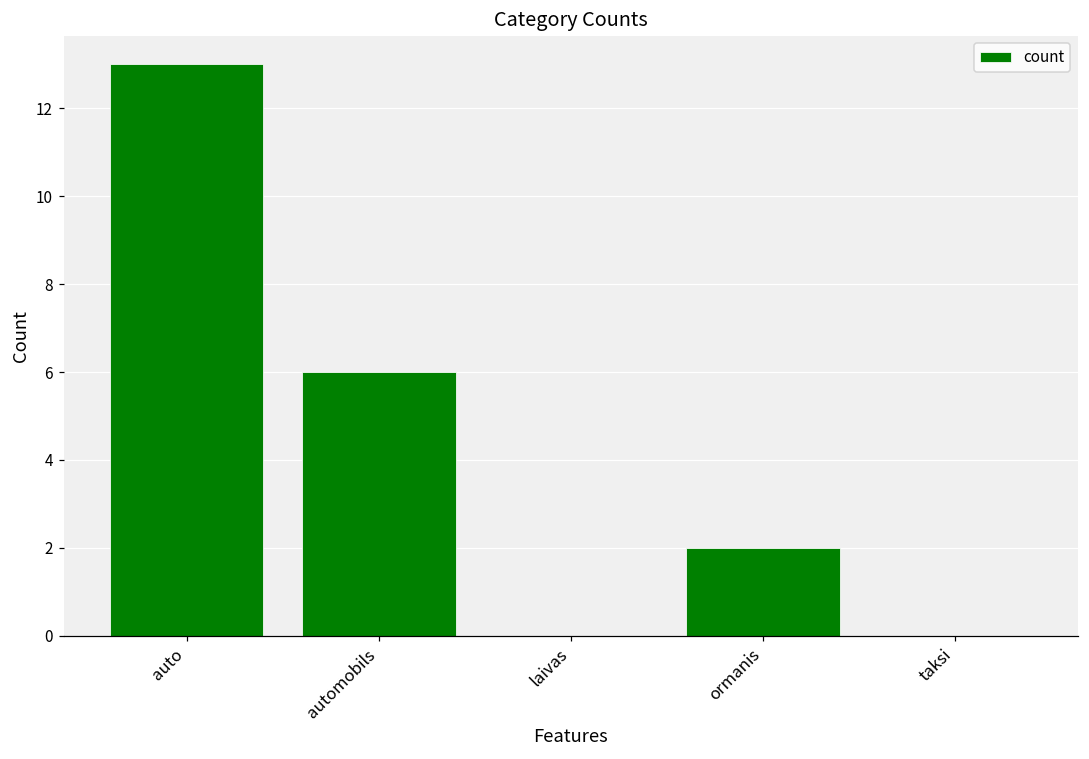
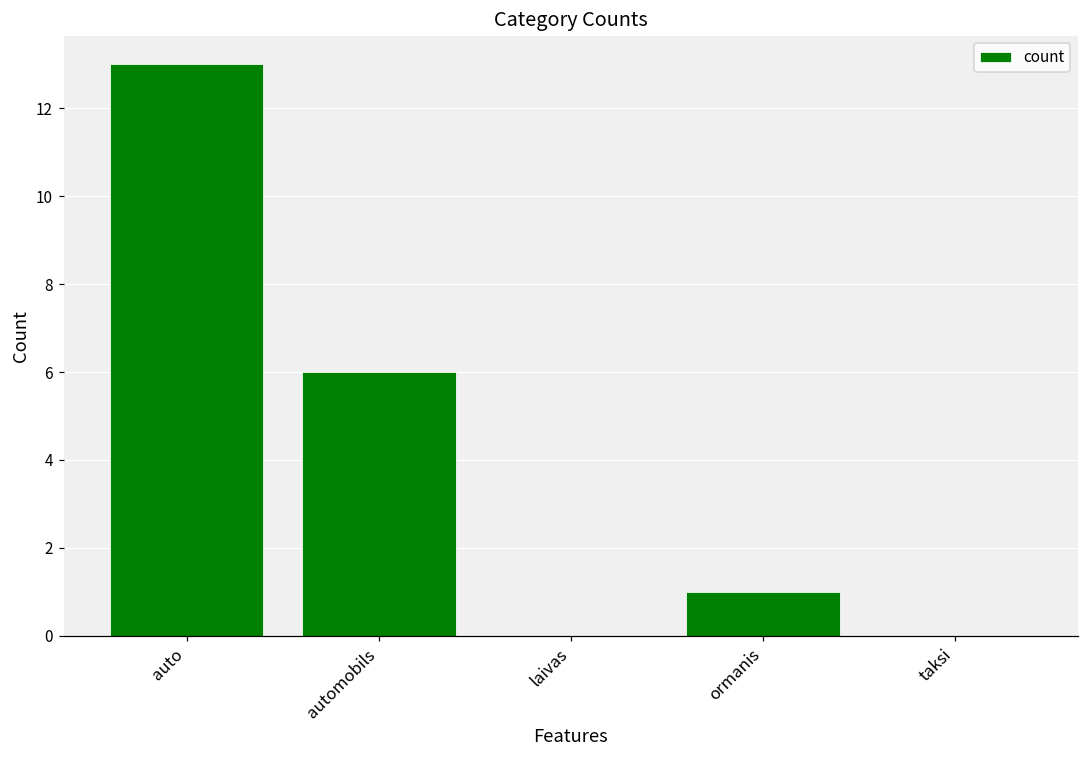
ormanis: 2 -> 1
